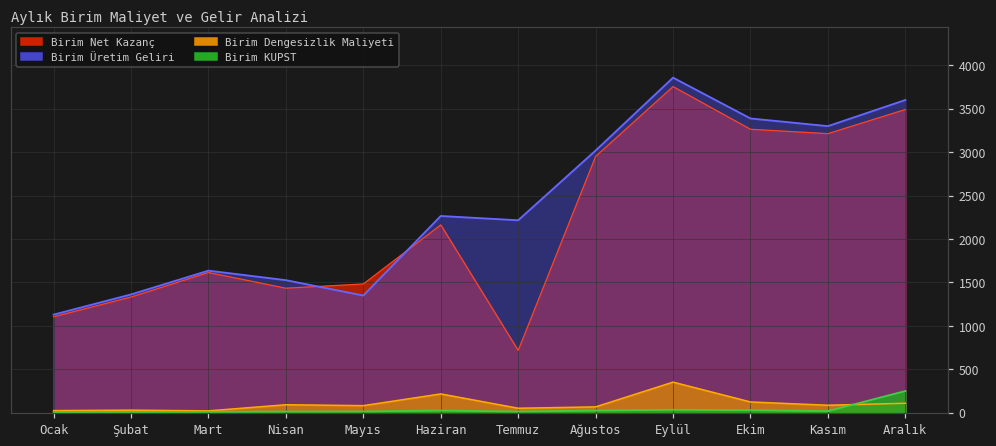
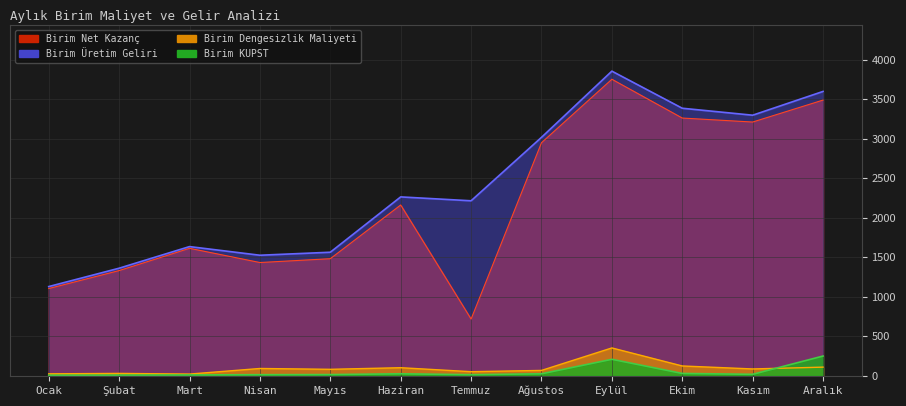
Birim Üretim Geliri, Mayıs: 1300 -> 1600
Birim Dengesizlik Maliyeti, Haziran: 200 -> 100
Birim KUPST, Eylül: 0 -> 200
